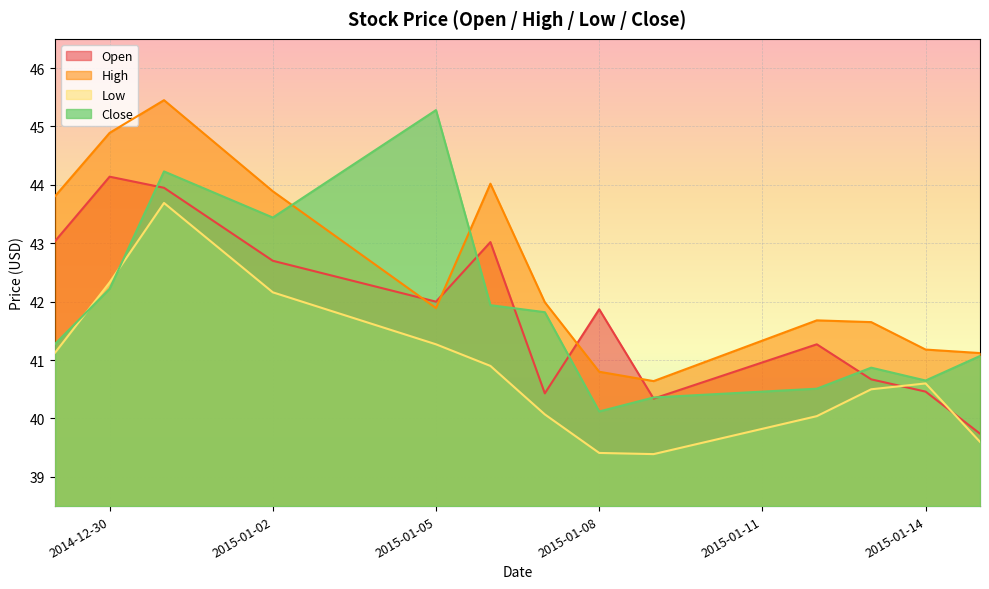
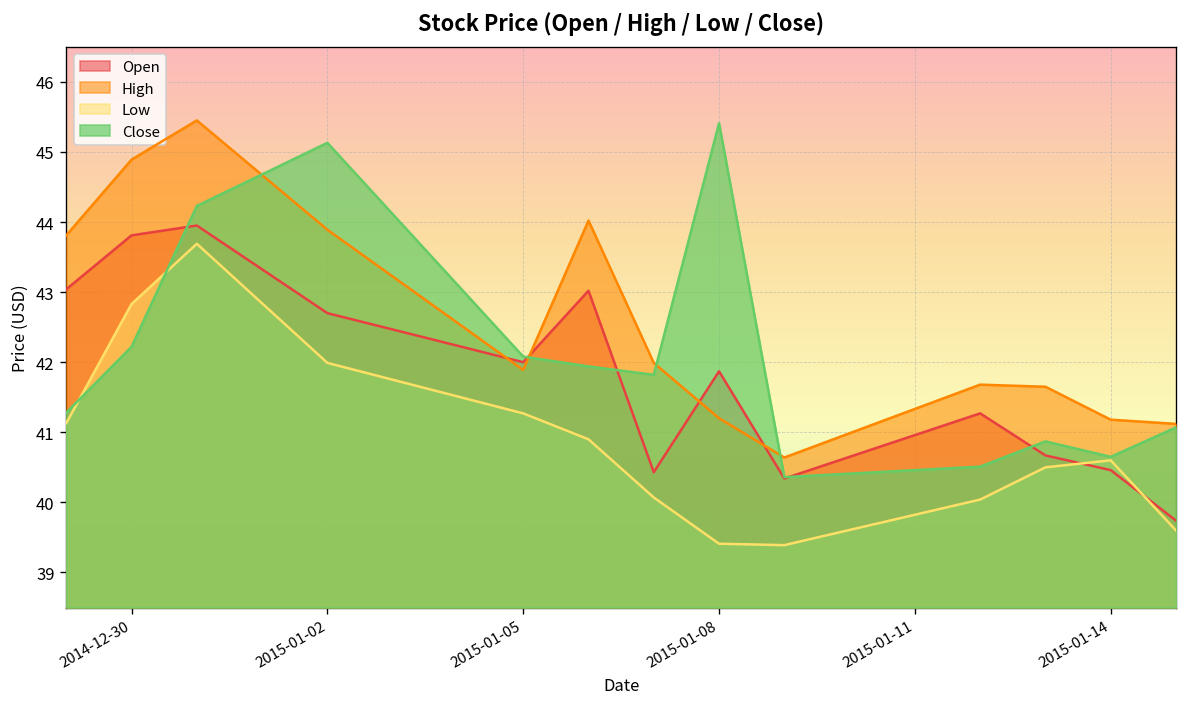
Open, 2014-12-30: 44.1 -> 43.8
Low, 2014-12-30: 42.3 -> 42.8
Low, 2015-01-02: 42.2 -> 42.0
Close, 2015-01-02: 43.4 -> 45.1
Close, 2015-01-05: 45.3 -> 42.1
High, 2015-01-08: 40.8 -> 41.2
Close, 2015-01-08: 40.1 -> 45.4
